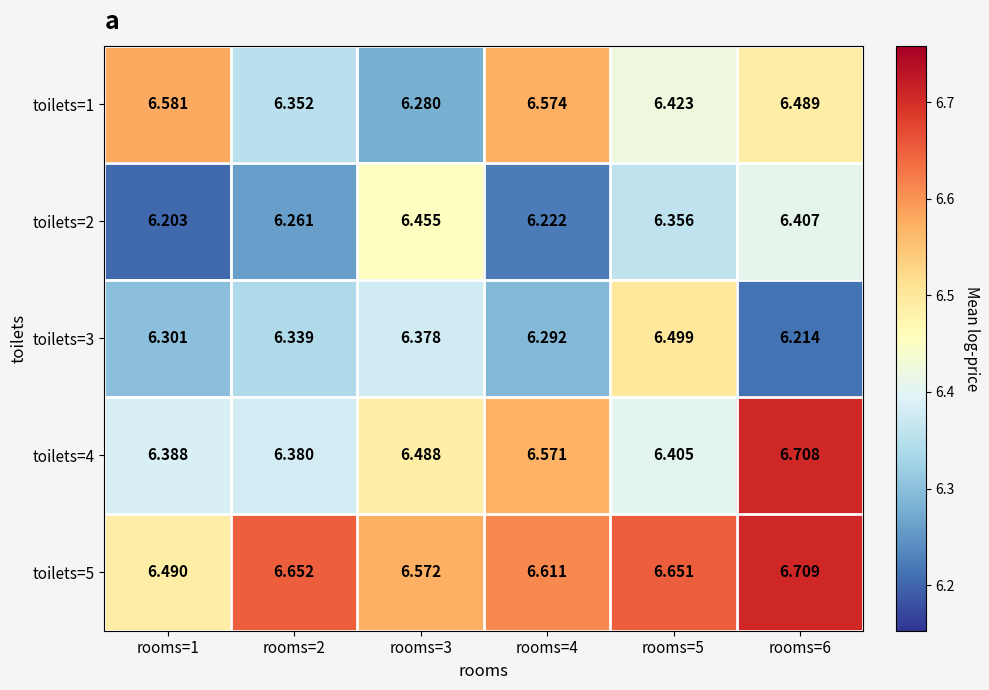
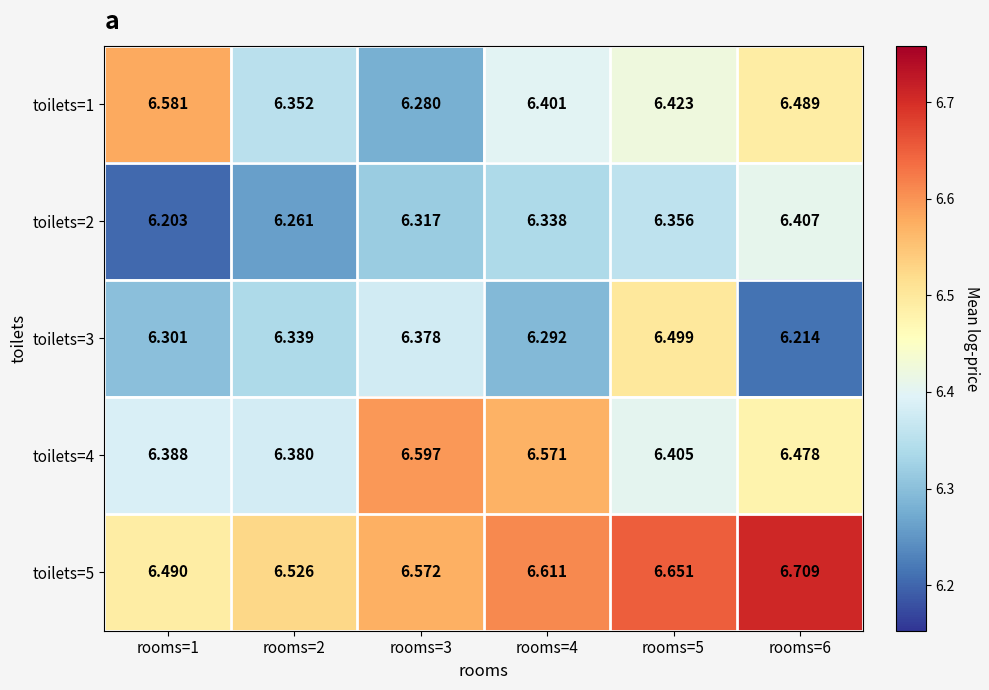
toilets=1, rooms=4: 6.574 -> 6.401
toilets=2, rooms=3: 6.455 -> 6.317
toilets=2, rooms=4: 6.222 -> 6.338
toilets=4, rooms=3: 6.488 -> 6.597
toilets=4, rooms=6: 6.708 -> 6.478
toilets=5, rooms=2: 6.652 -> 6.526
